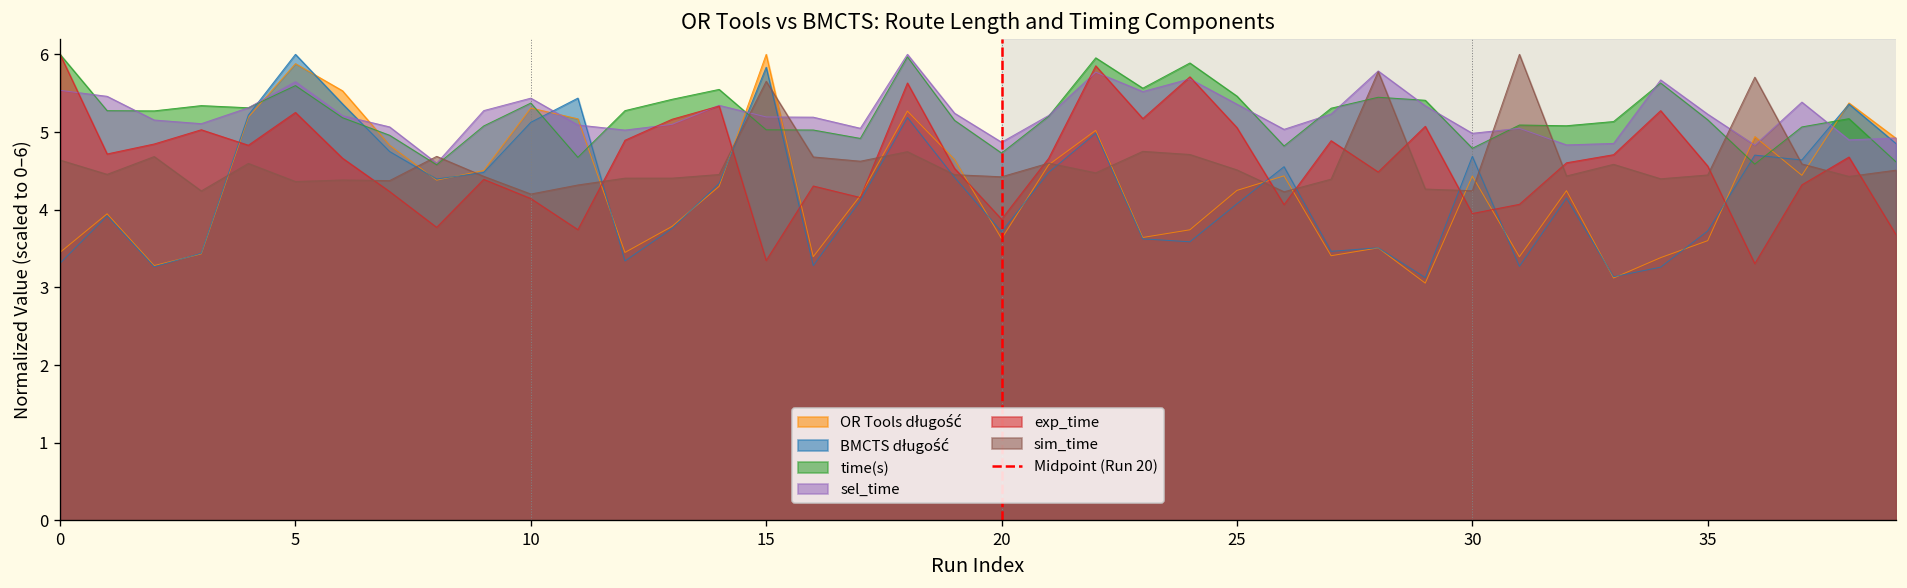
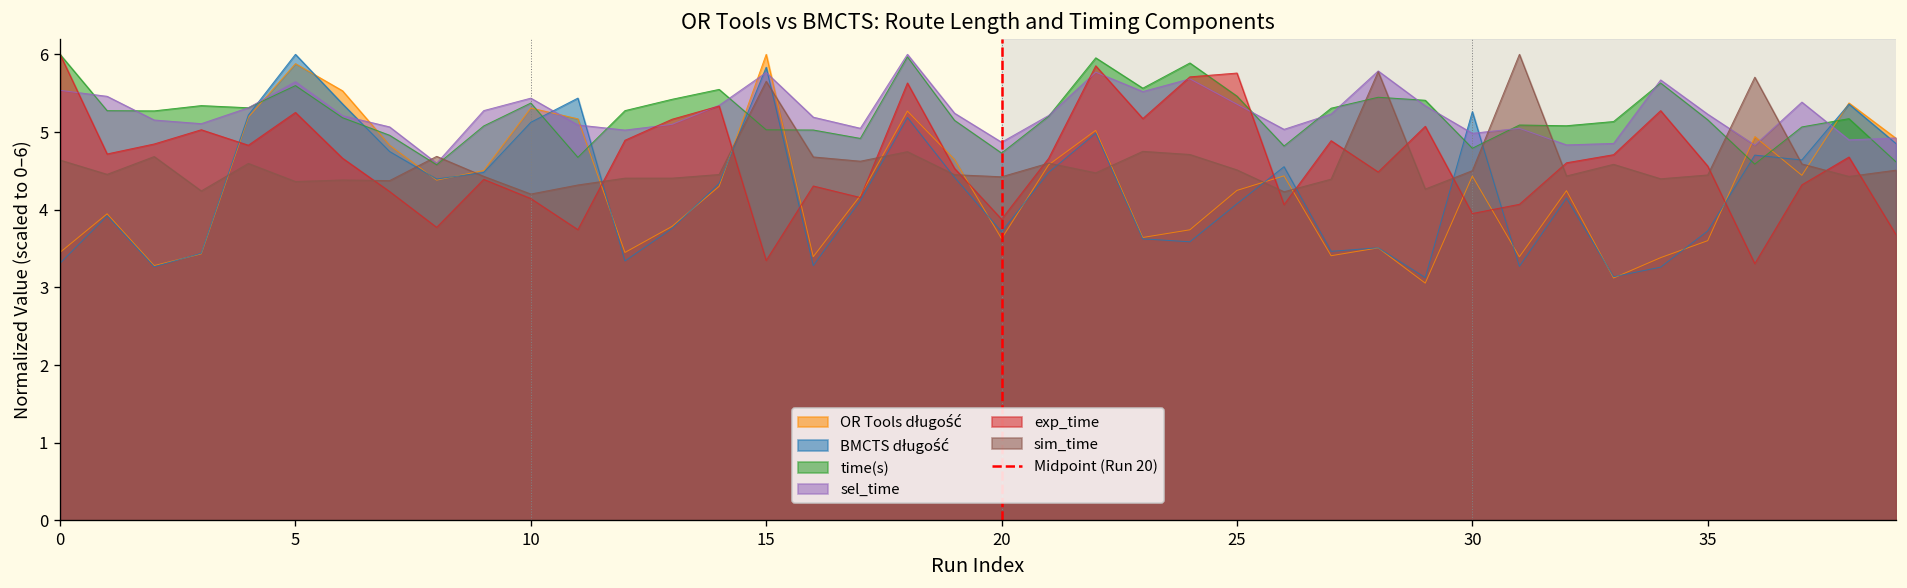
sel_time, 15: 5.2 -> 5.8
exp_time, 25: 5.1 -> 5.8
BMCTS długość, 30: 4.7 -> 5.3
sim_time, 30: 4.2 -> 4.5
